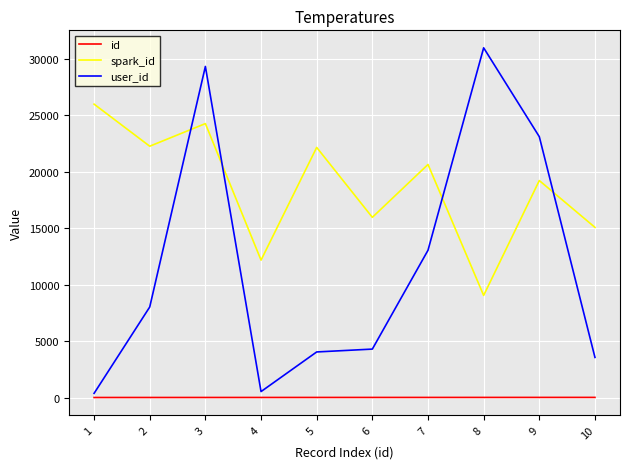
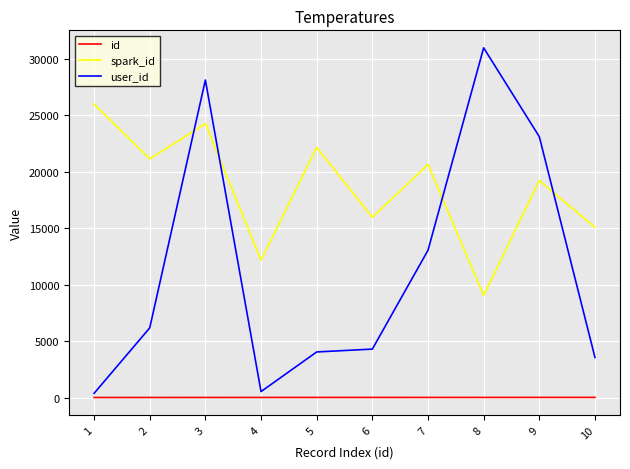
spark_id, 2: 22300 -> 21200
user_id, 2: 8000 -> 6200
user_id, 3: 29300 -> 28100
